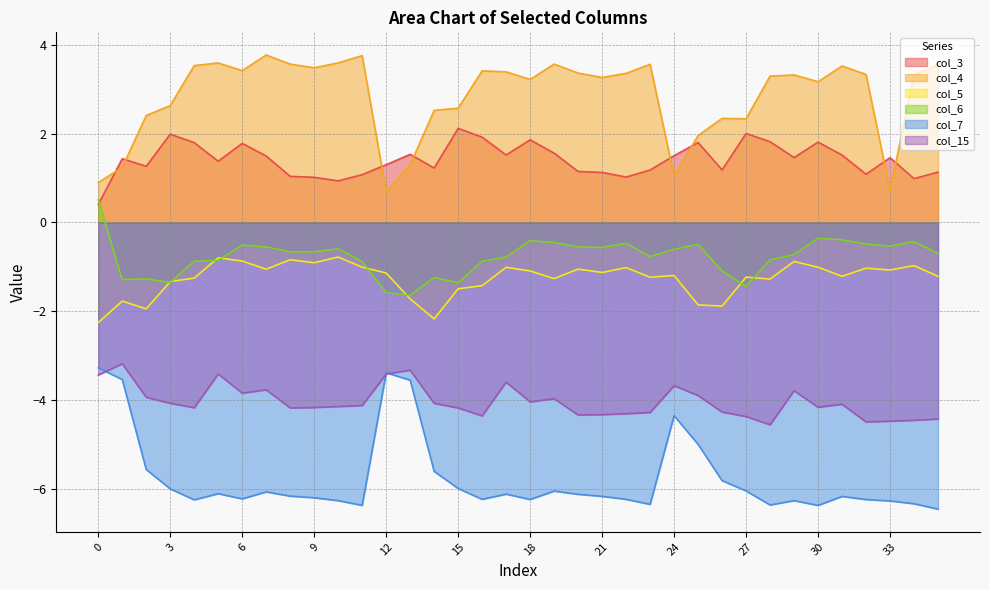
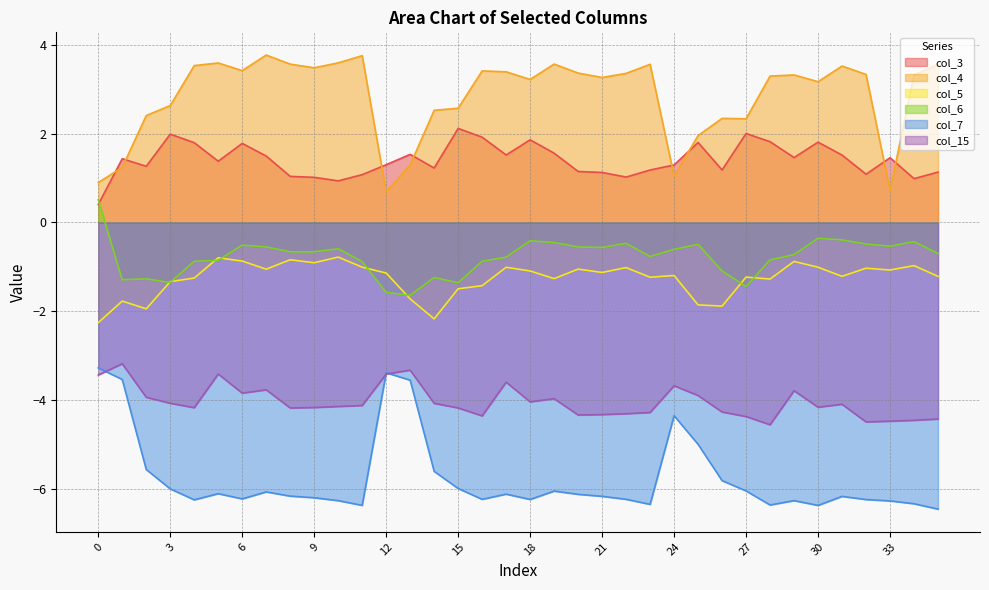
col_3, 24: 1.5 -> 1.3
